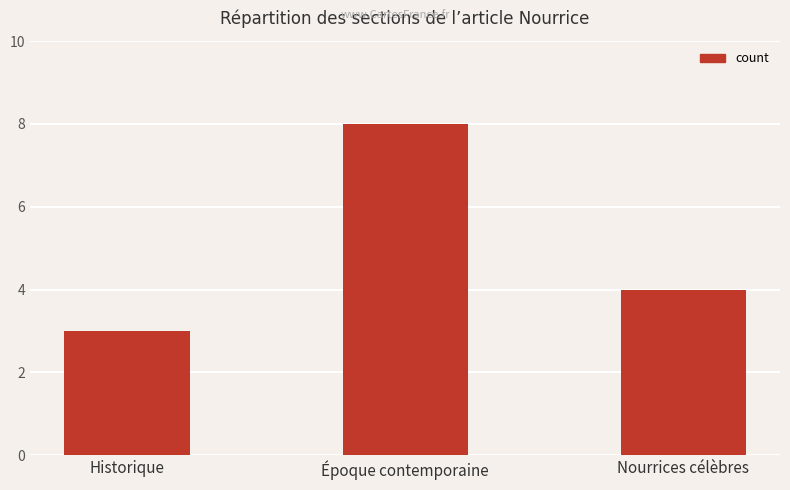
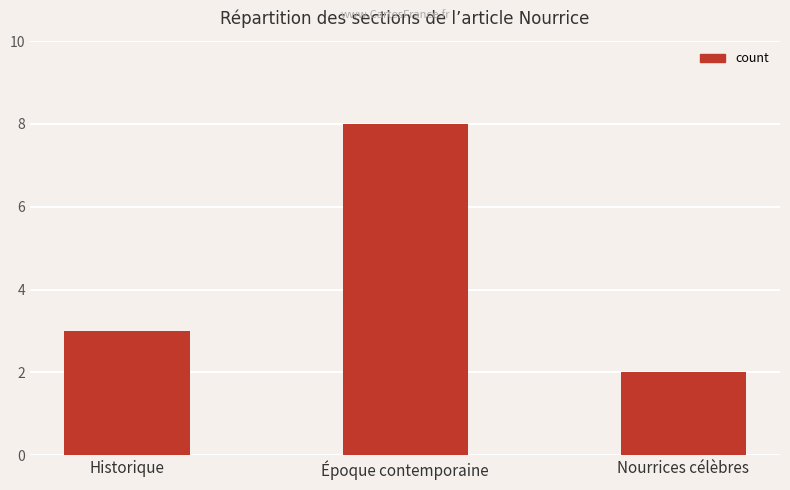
Nourrices célèbres: 4 -> 2
